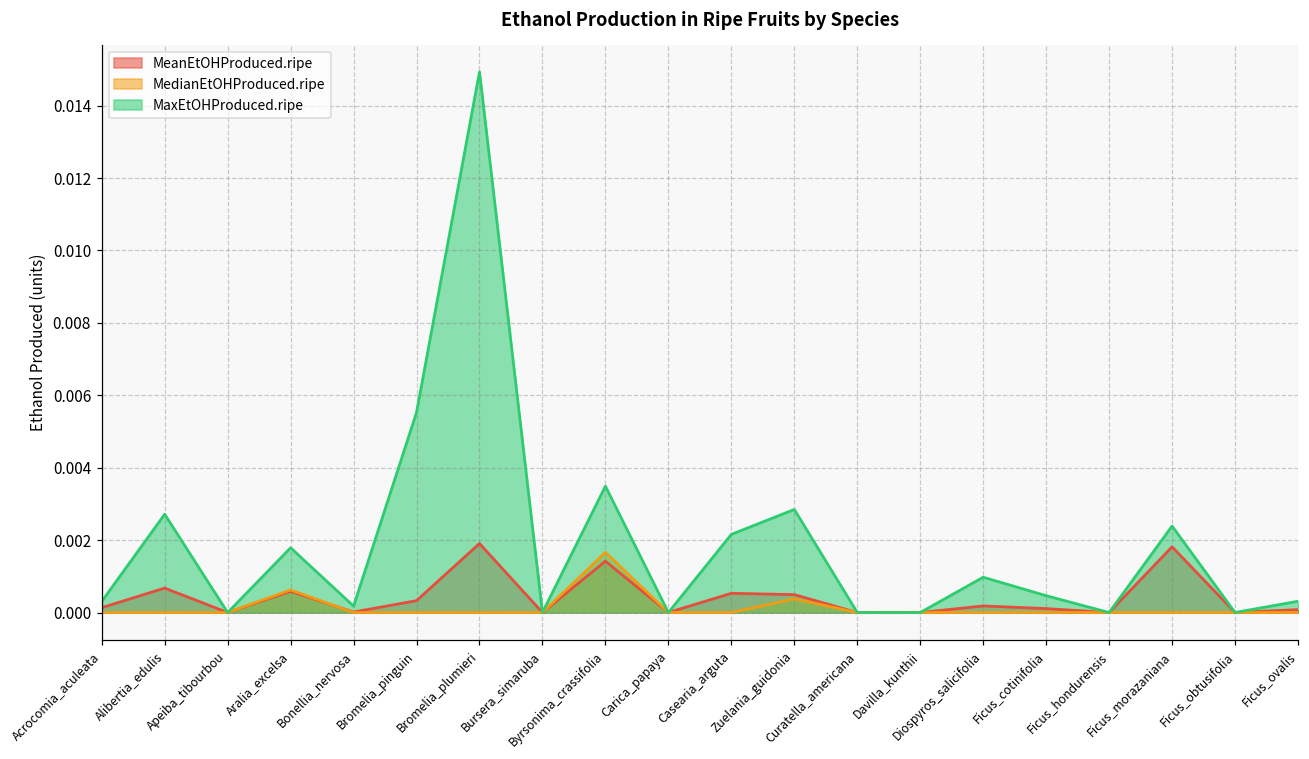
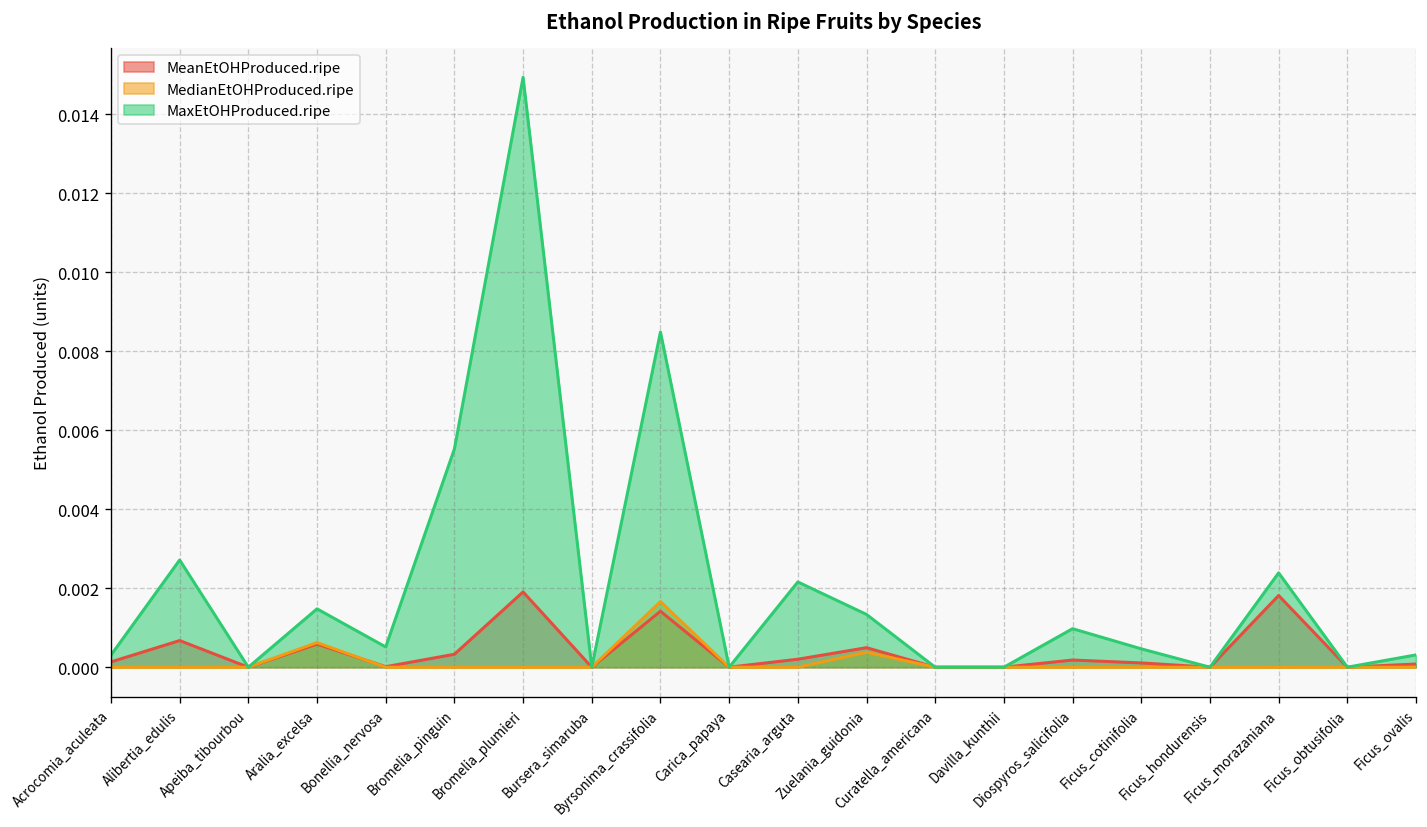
MaxEtOHProduced.ripe, Aralia_excelsa: 0.0018 -> 0.0015
MaxEtOHProduced.ripe, Bonellia_nervosa: 0.0002 -> 0.0005
MaxEtOHProduced.ripe, Byrsonima_crassifolia: 0.0035 -> 0.0085
MeanEtOHProduced.ripe, Casearia_arguta: 0.0005 -> 0.0002
MaxEtOHProduced.ripe, Zuelania_guidonia: 0.0028 -> 0.0013
